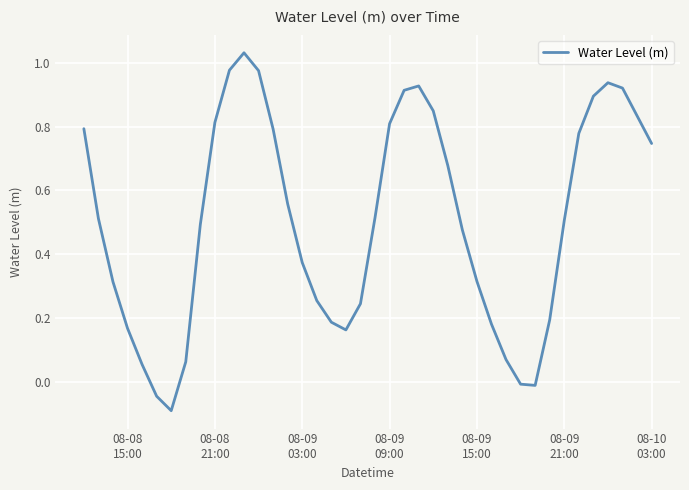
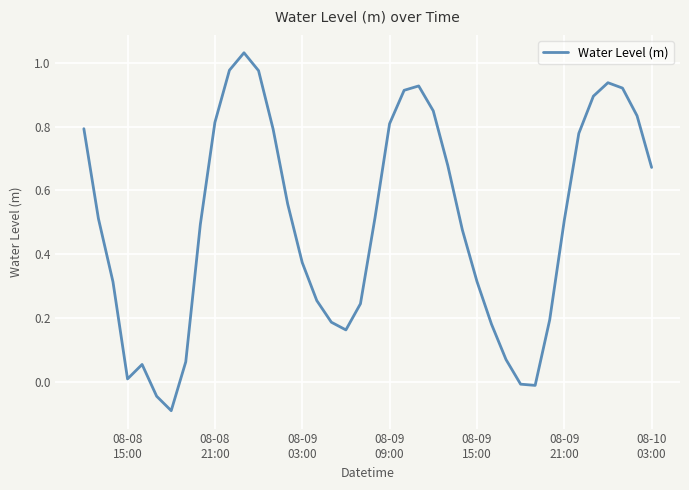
08-08 15:00: 0.17 -> 0.01
08-10 03:00: 0.75 -> 0.67
